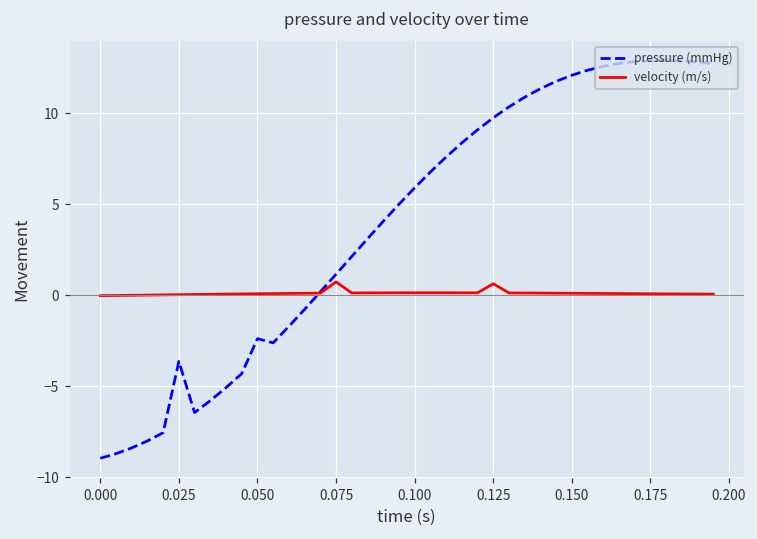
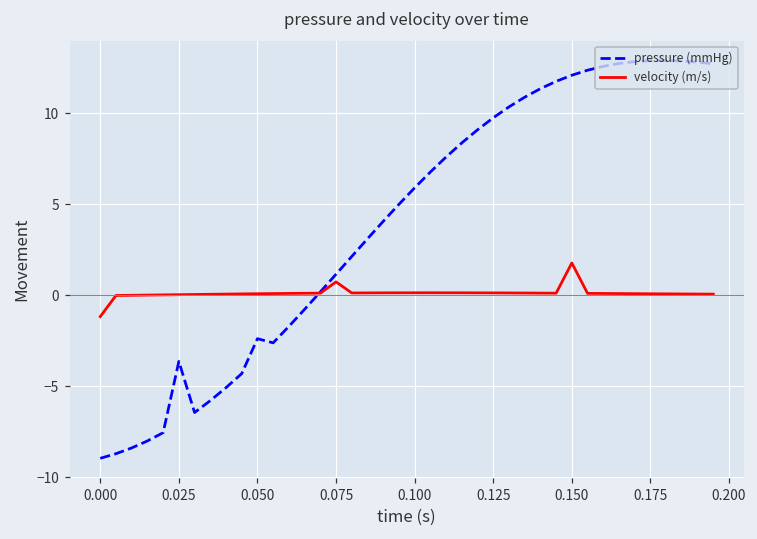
velocity (m/s), 0.000: 0.0 -> -1.2
velocity (m/s), 0.125: 0.6 -> 0.1
velocity (m/s), 0.150: 0.1 -> 1.8
